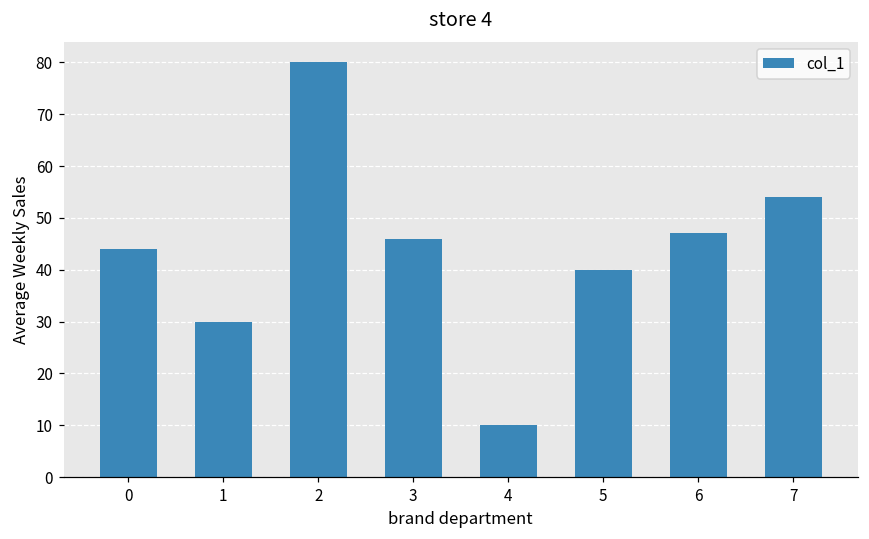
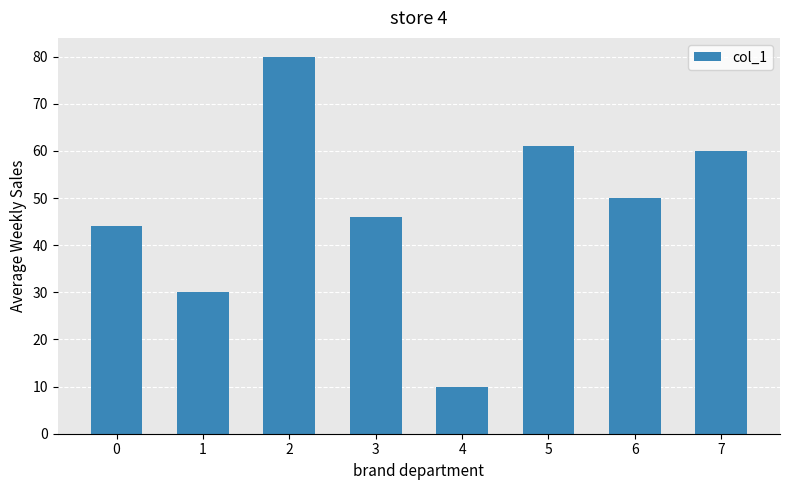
5: 40 -> 61
6: 47 -> 50
7: 54 -> 60
